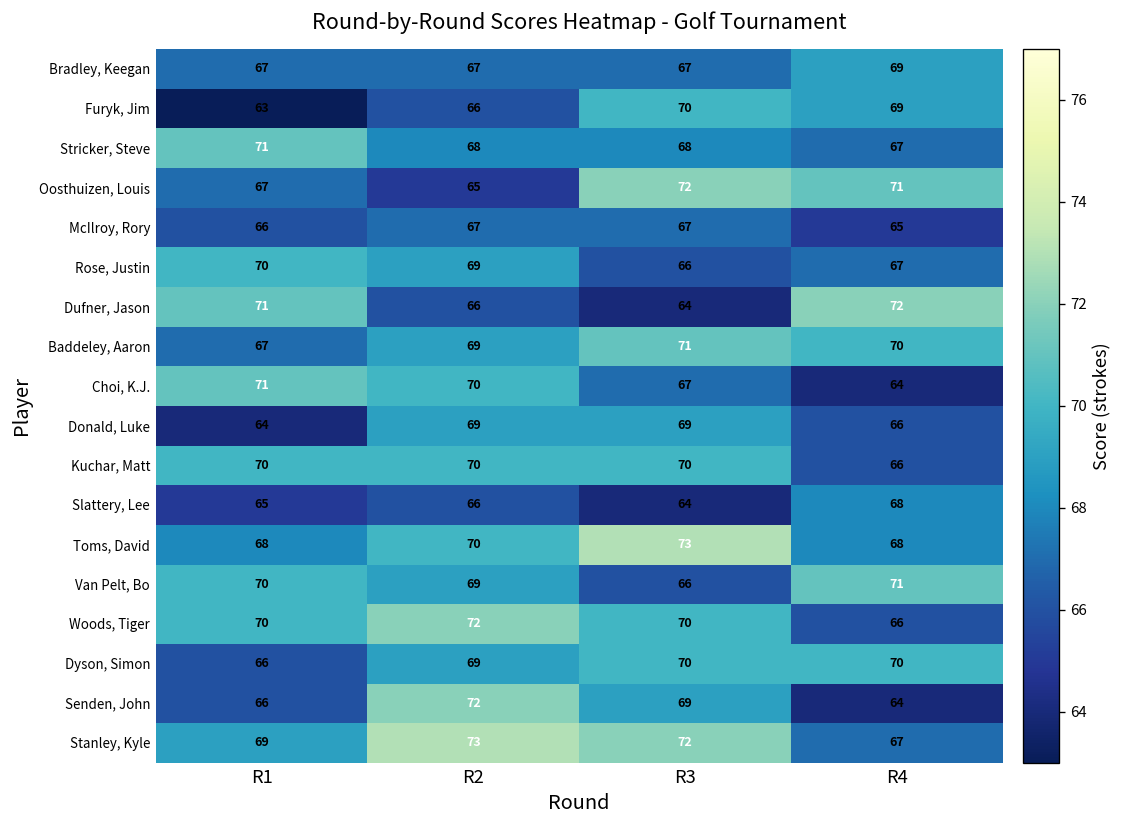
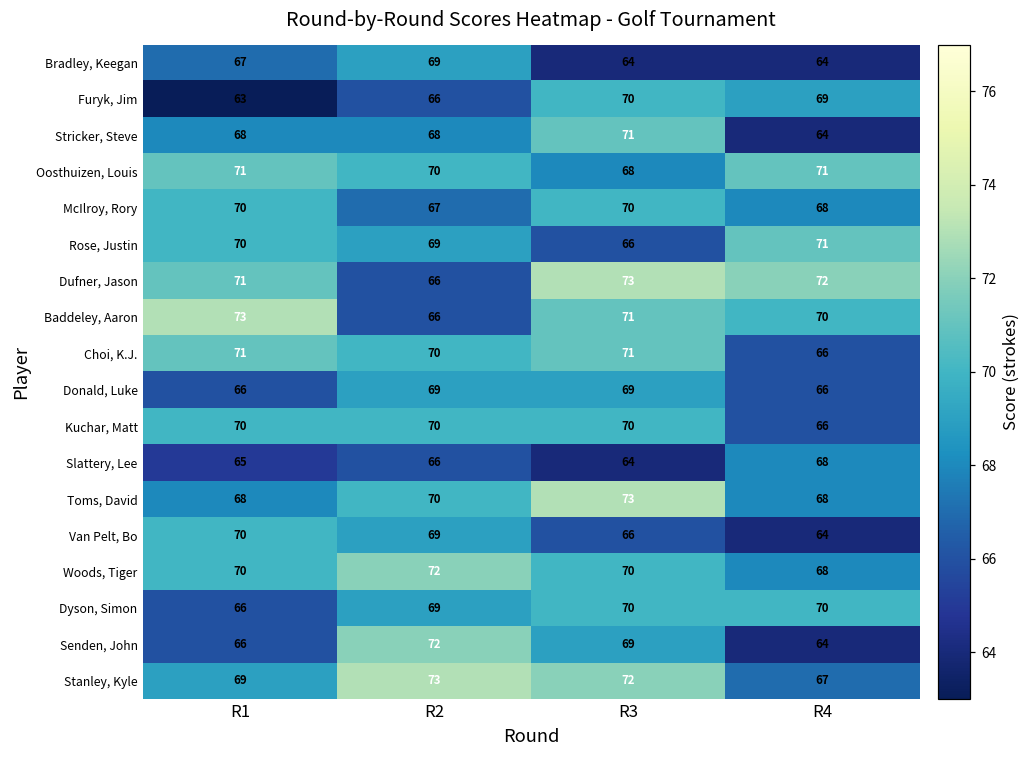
Bradley, Keegan, R2: 67 -> 69
Bradley, Keegan, R3: 67 -> 64
Bradley, Keegan, R4: 69 -> 64
Stricker, Steve, R1: 71 -> 68
Stricker, Steve, R3: 68 -> 71
Stricker, Steve, R4: 67 -> 64
Oosthuizen, Louis, R1: 67 -> 71
Oosthuizen, Louis, R2: 65 -> 70
Oosthuizen, Louis, R3: 72 -> 68
McIlroy, Rory, R1: 66 -> 70
McIlroy, Rory, R3: 67 -> 70
McIlroy, Rory, R4: 65 -> 68
Rose, Justin, R4: 67 -> 71
Dufner, Jason, R3: 64 -> 73
Baddeley, Aaron, R1: 67 -> 73
Baddeley, Aaron, R2: 69 -> 66
Choi, K.J., R3: 67 -> 71
Choi, K.J., R4: 64 -> 66
Donald, Luke, R1: 64 -> 66
Van Pelt, Bo, R4: 71 -> 64
Woods, Tiger, R4: 66 -> 68
